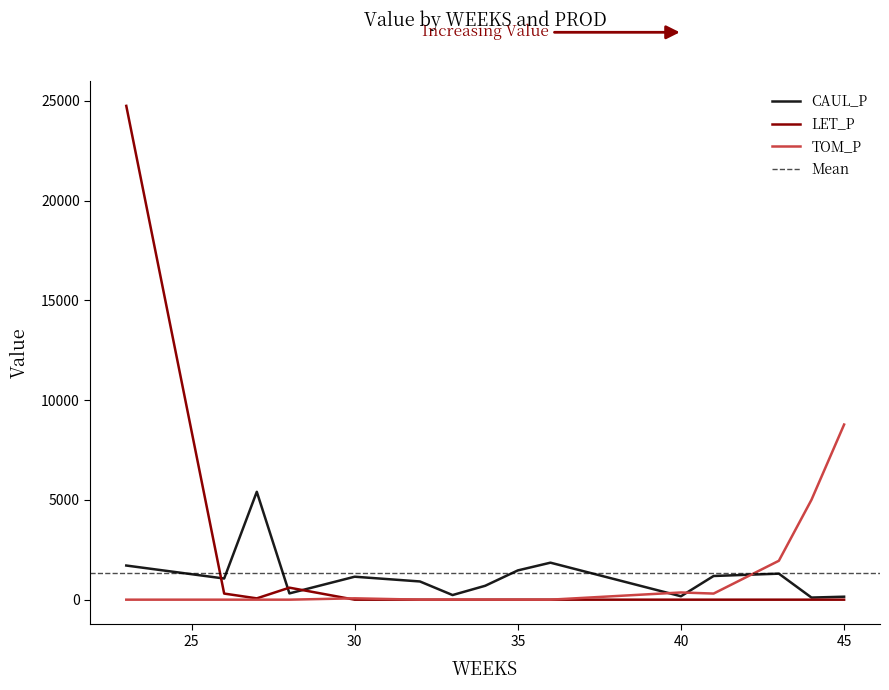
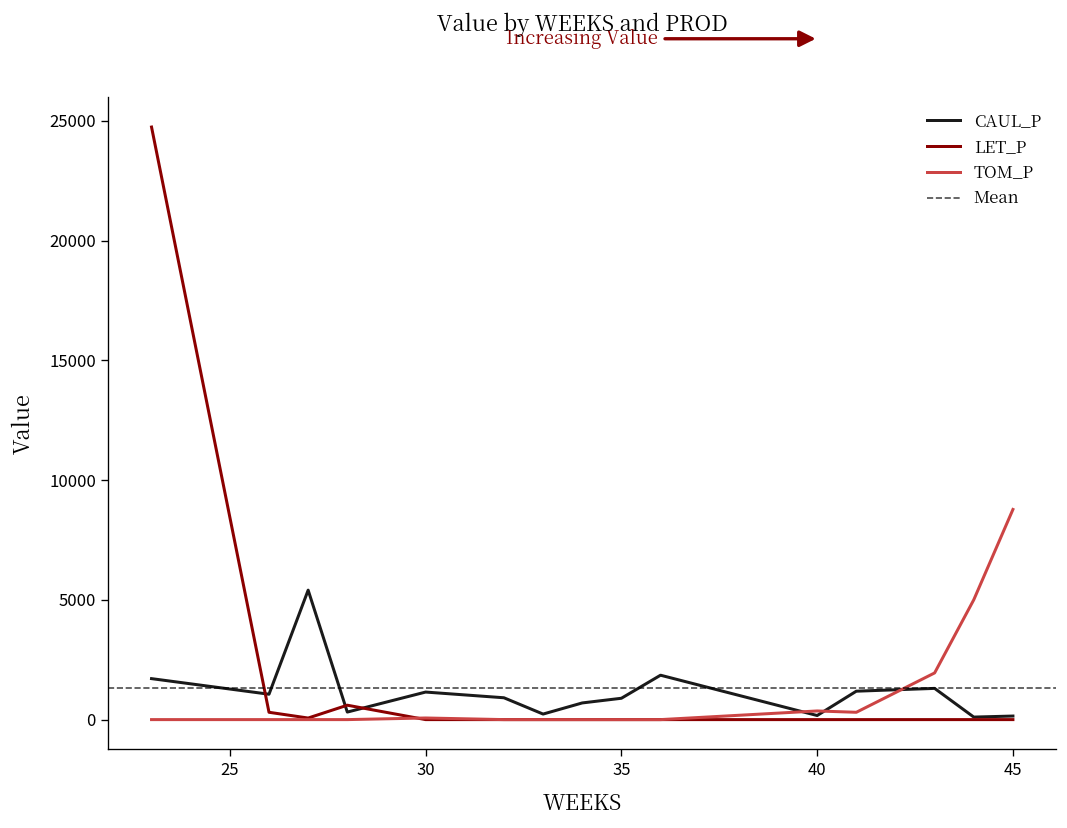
CAUL_P, 35: 1500 -> 900
